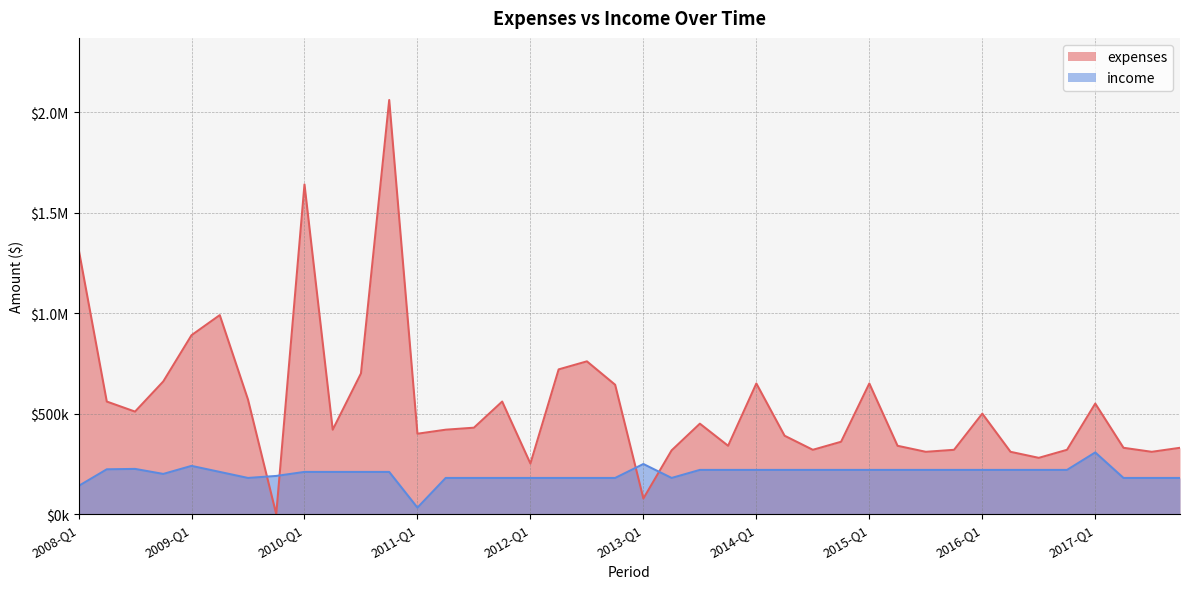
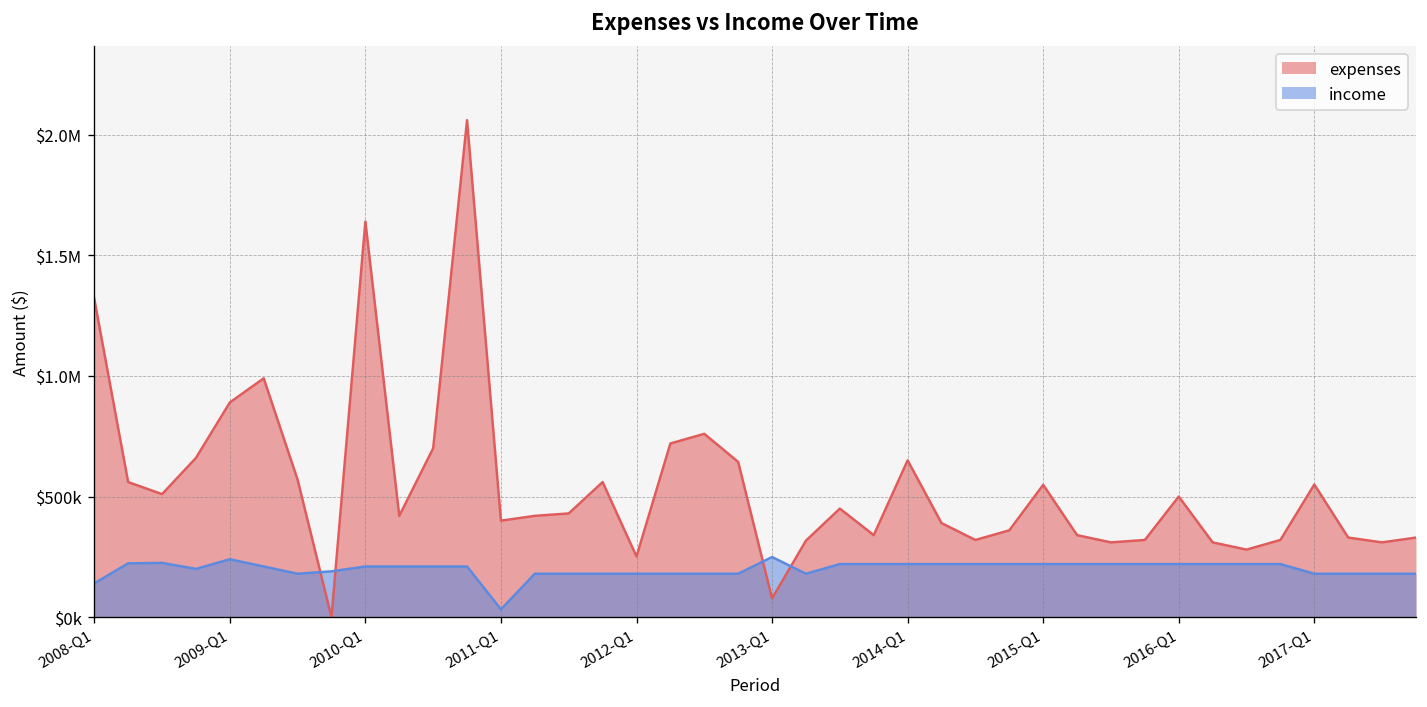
expenses, 2015-Q1: $650000 -> $550000
income, 2017-Q1: $310000 -> $180000
